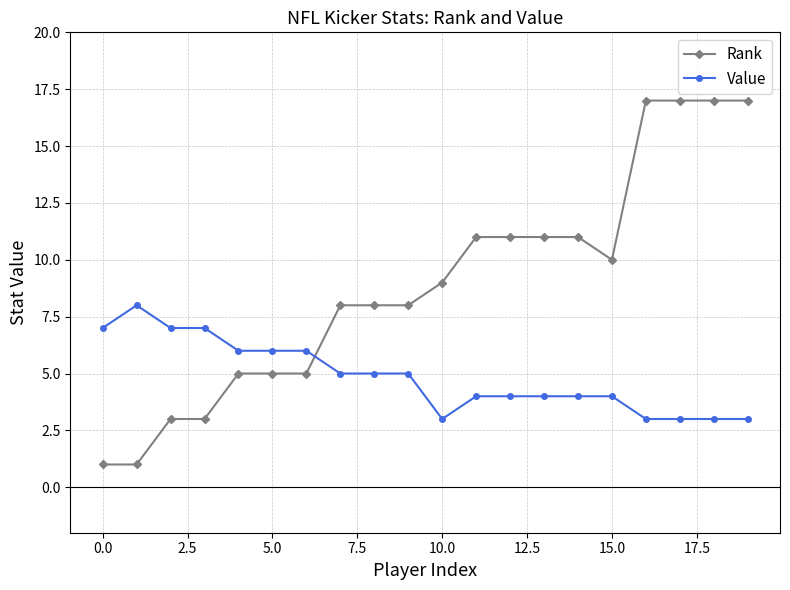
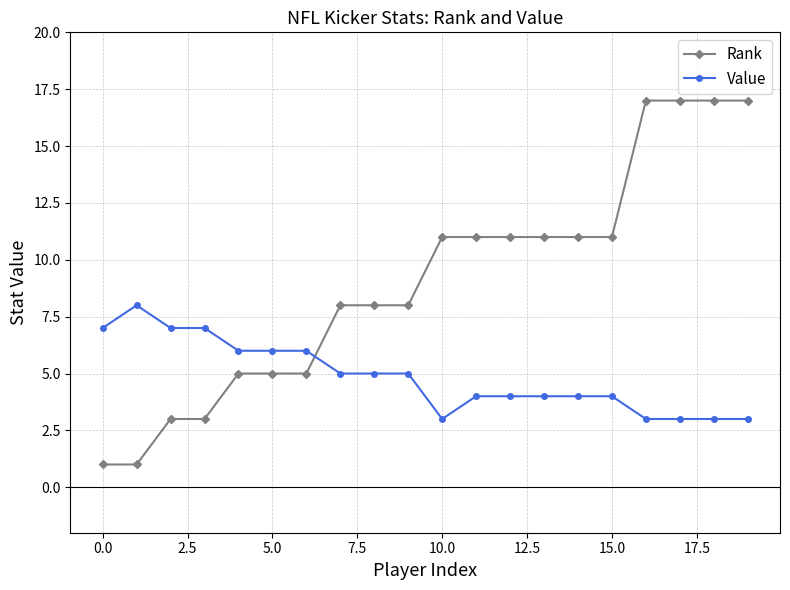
Rank, 10.0: 9 -> 11
Rank, 15.0: 10 -> 11
